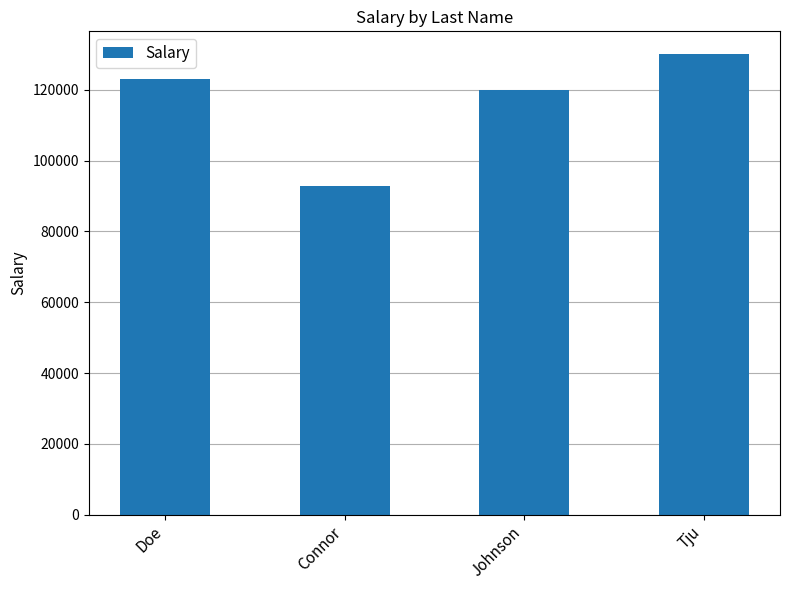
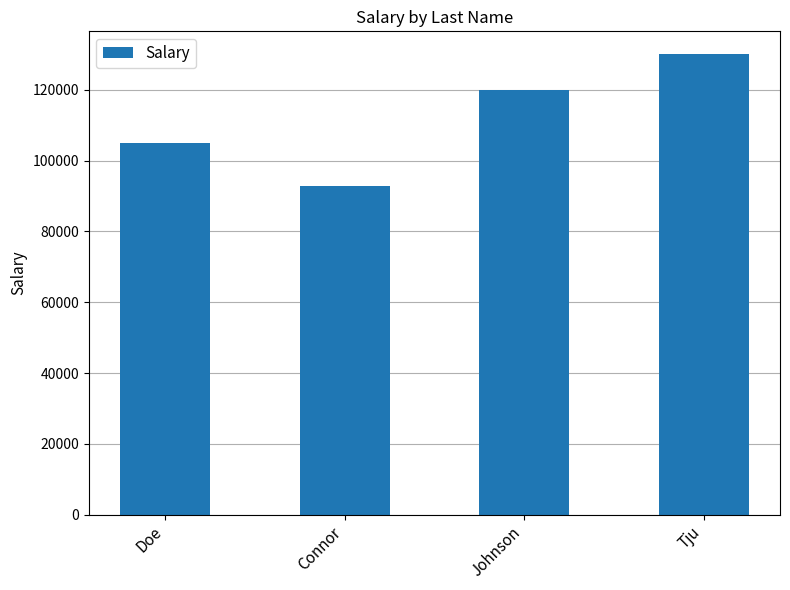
Doe: 123000 -> 105000
